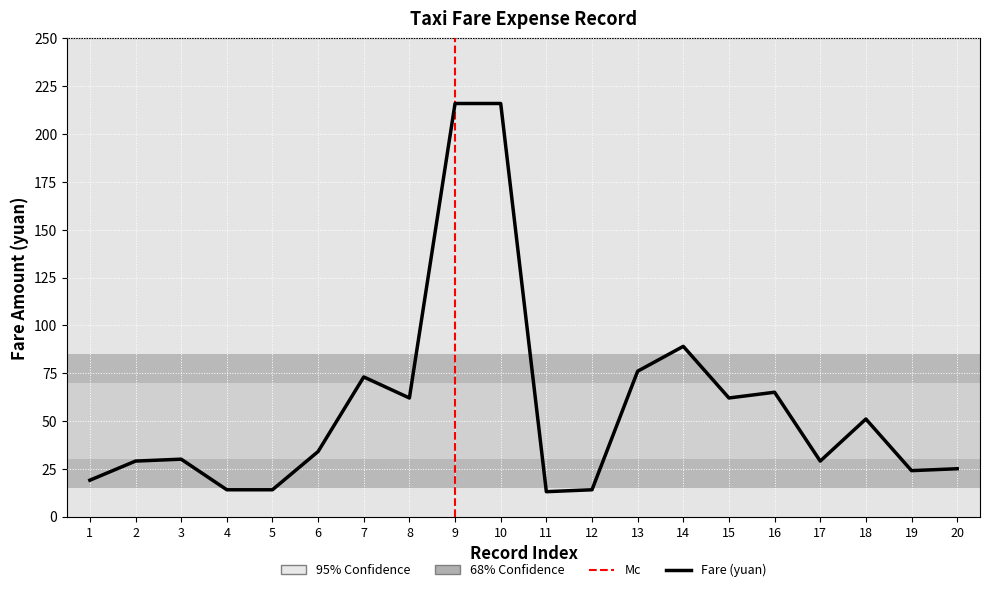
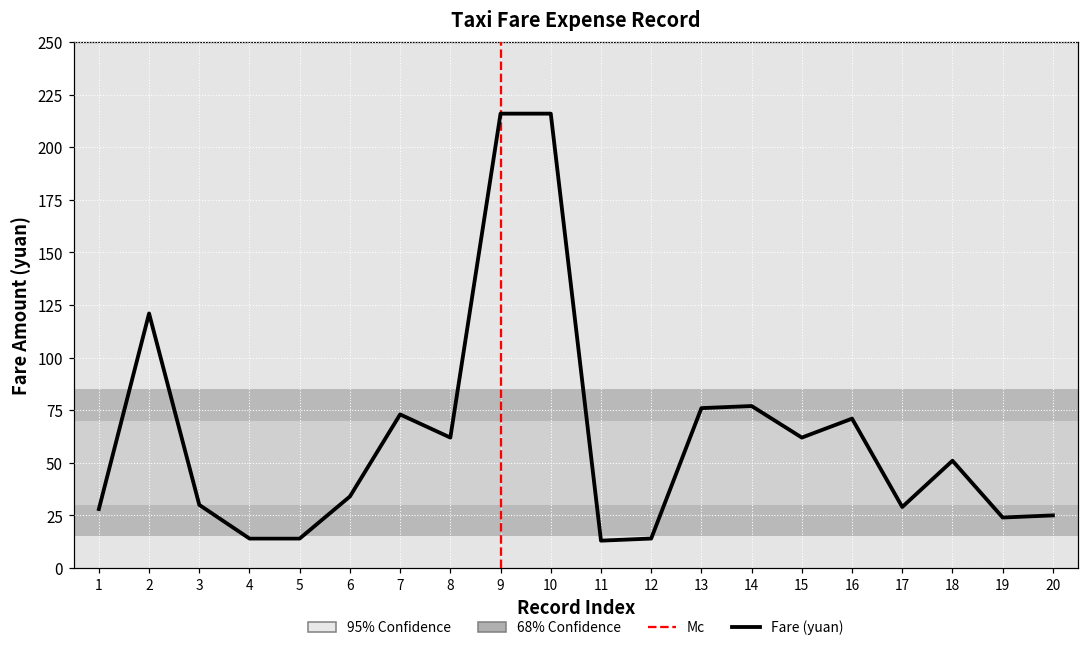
1: 19 -> 28
2: 29 -> 121
14: 89 -> 77
16: 65 -> 71
